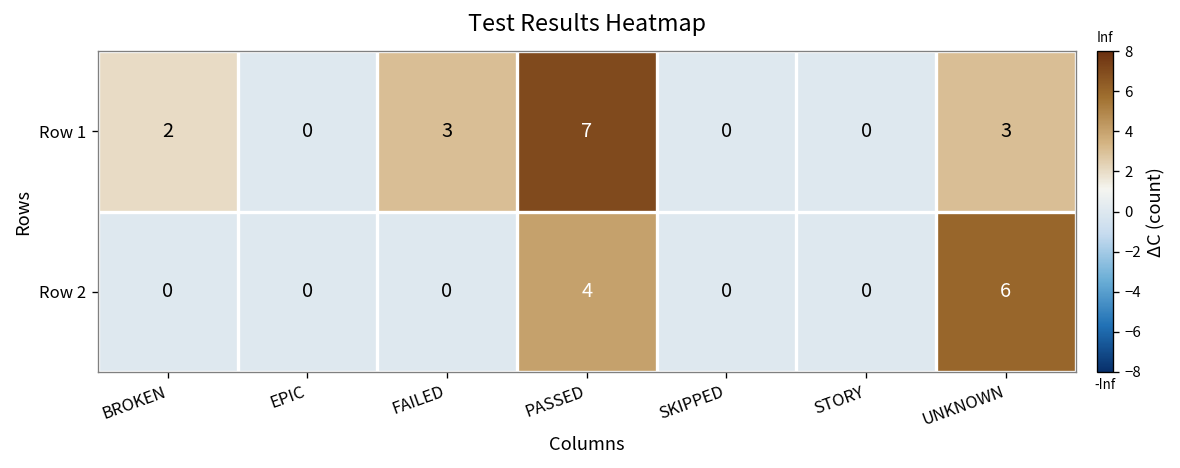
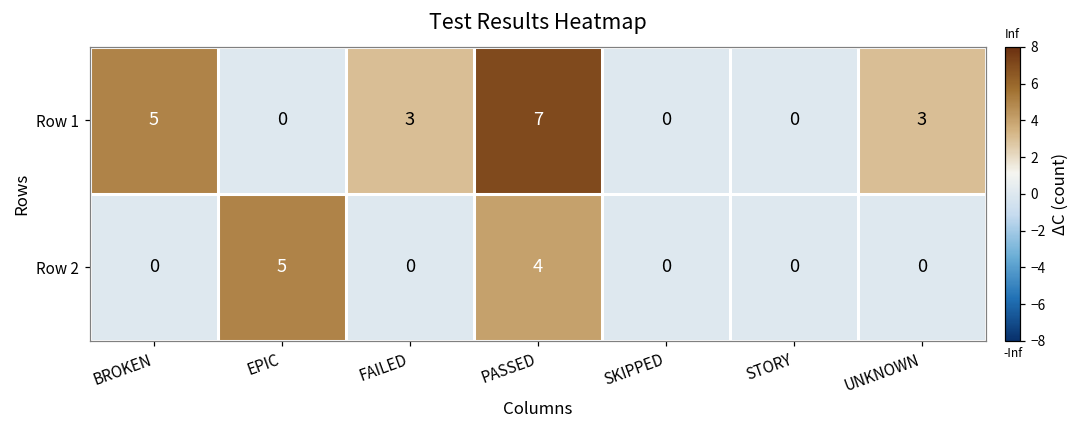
Row 1, BROKEN: 2 -> 5
Row 2, EPIC: 0 -> 5
Row 2, UNKNOWN: 6 -> 0
